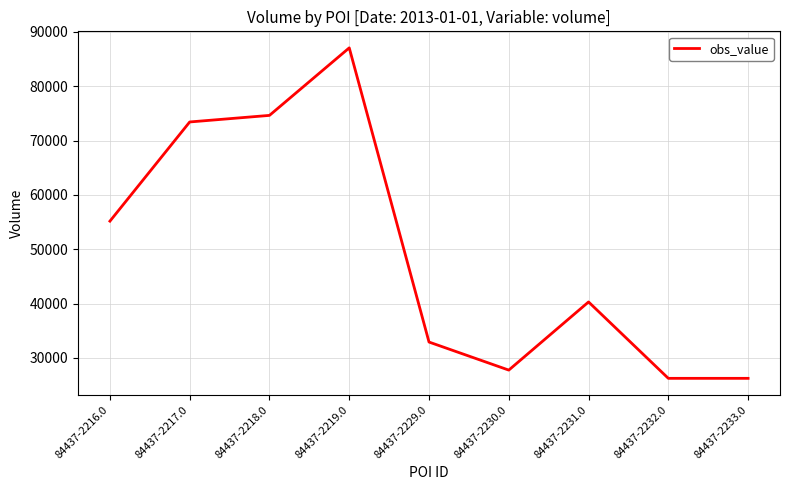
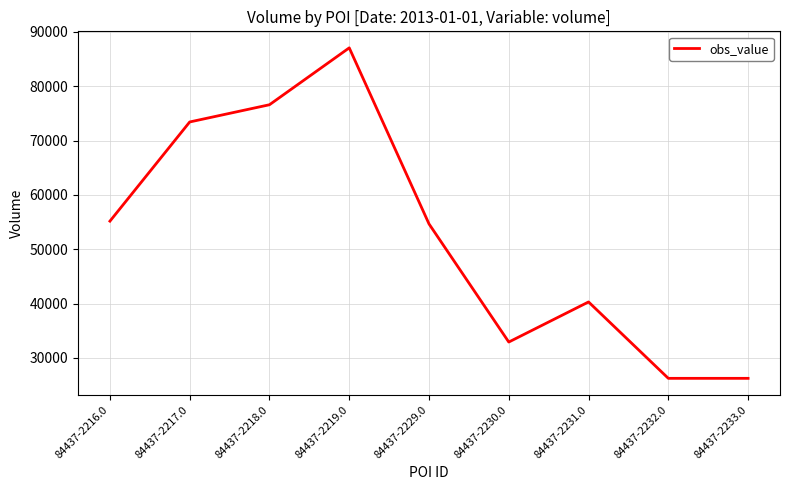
84437-2218.0: 75000 -> 77000
84437-2229.0: 33000 -> 55000
84437-2230.0: 28000 -> 33000
